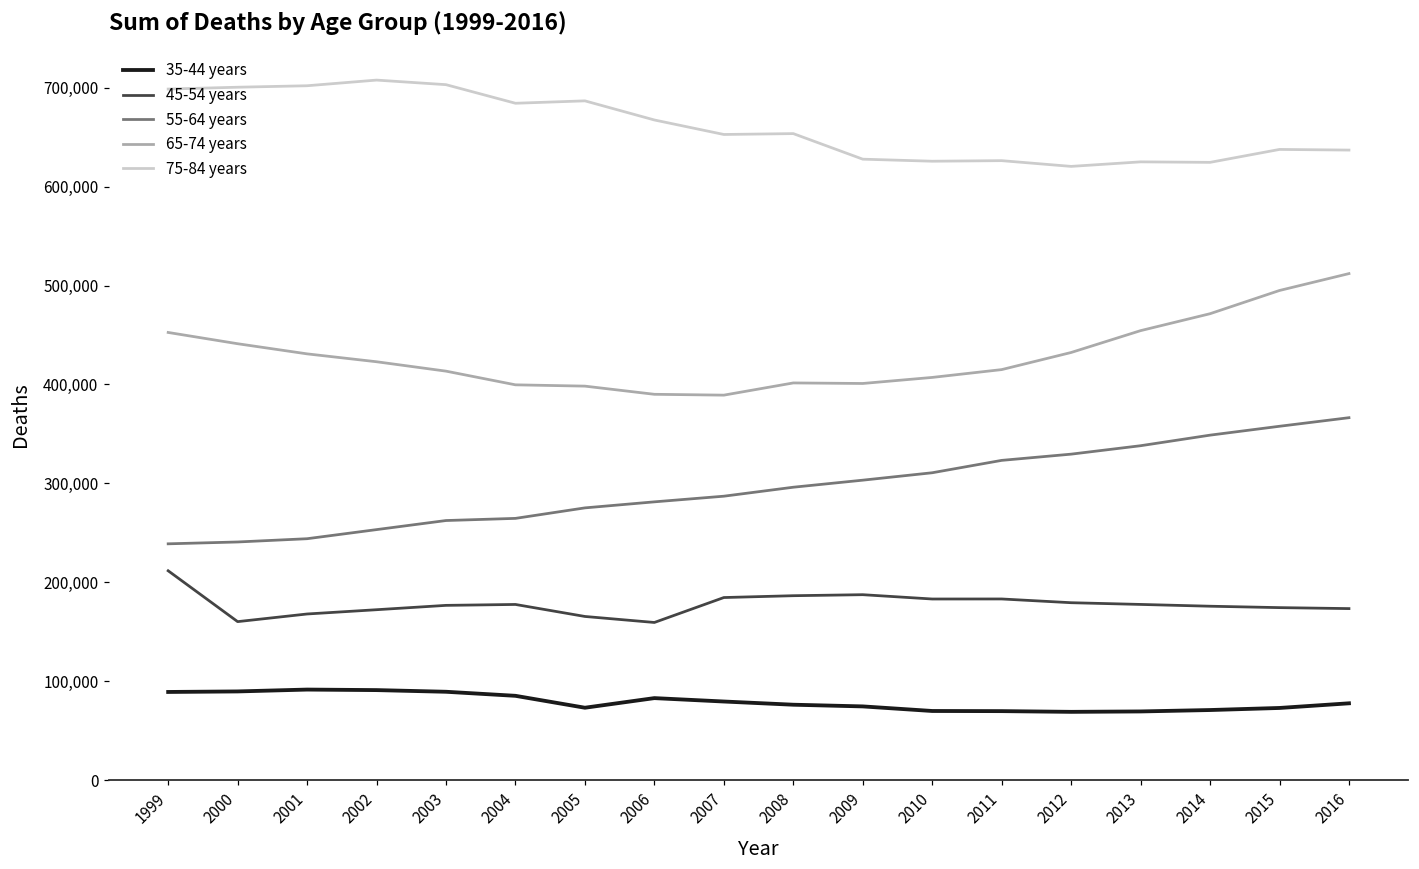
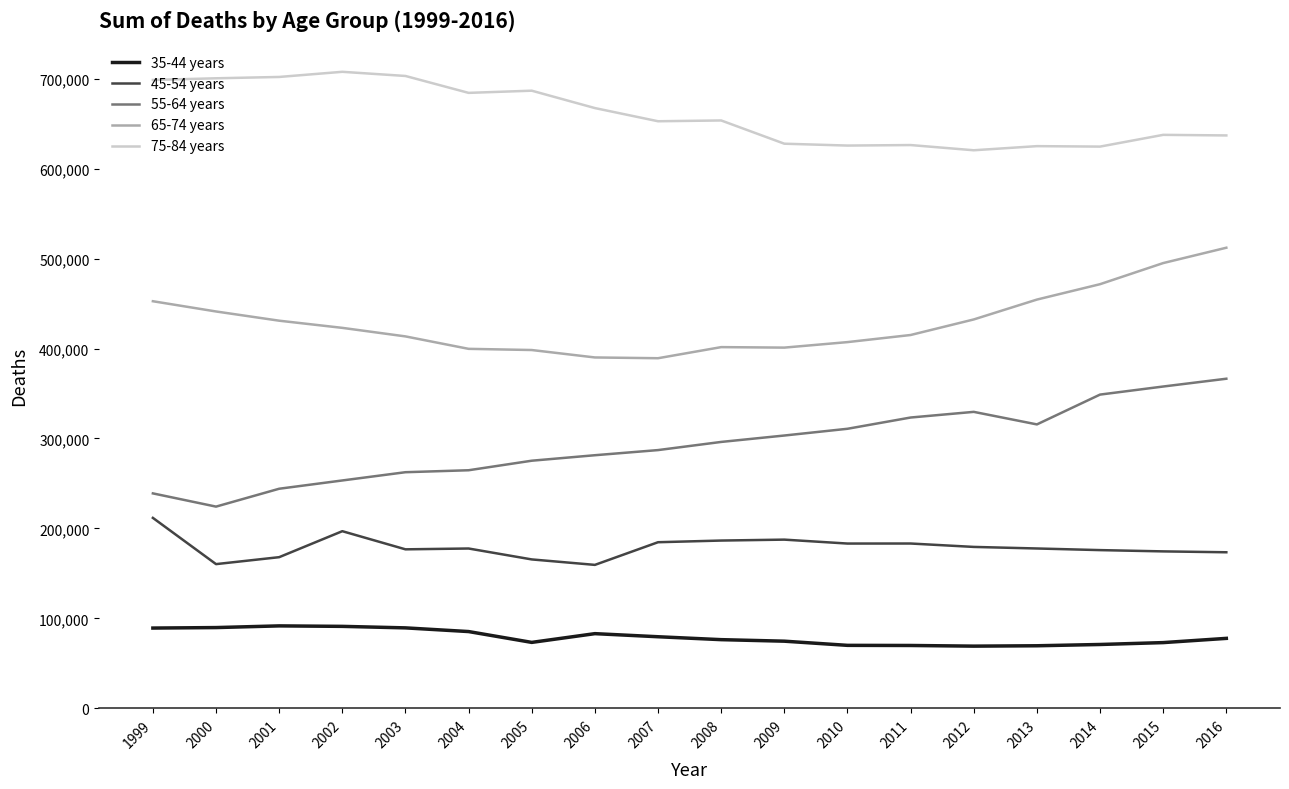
55-64 years, 2000: 240,000 -> 220,000
45-54 years, 2002: 170,000 -> 200,000
55-64 years, 2013: 340,000 -> 320,000
